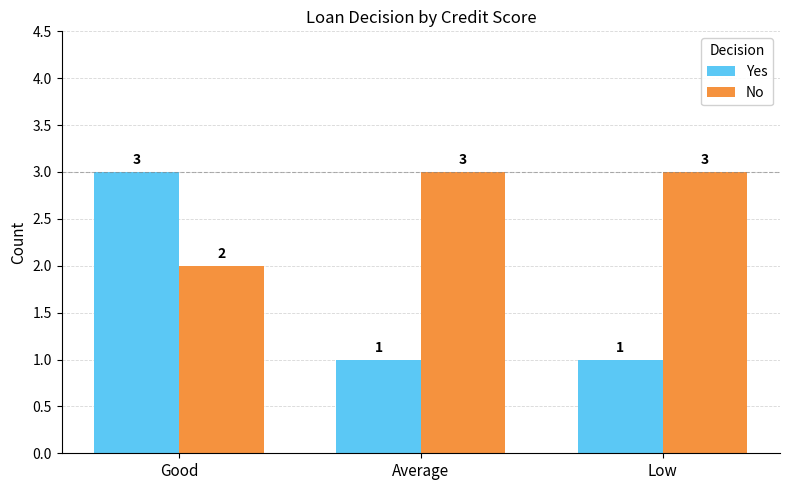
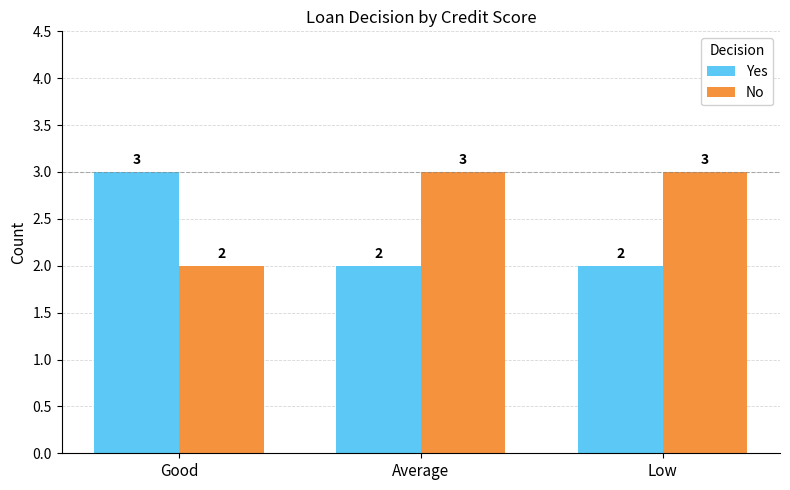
Yes, Average: 1 -> 2
Yes, Low: 1 -> 2
